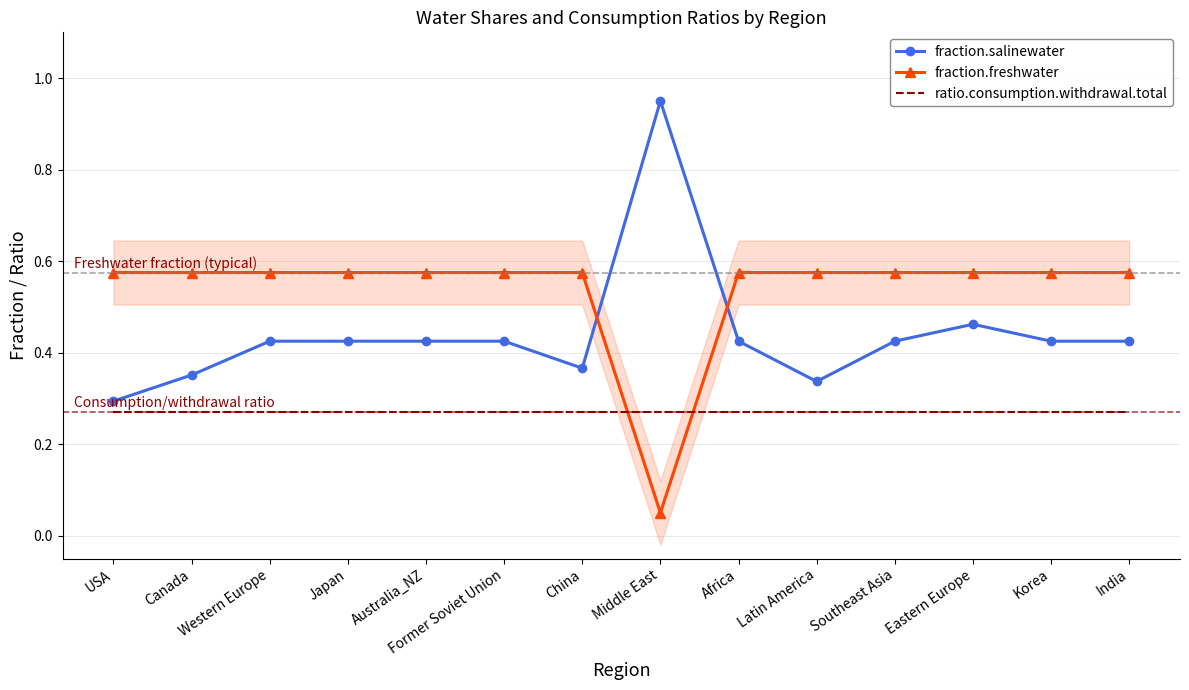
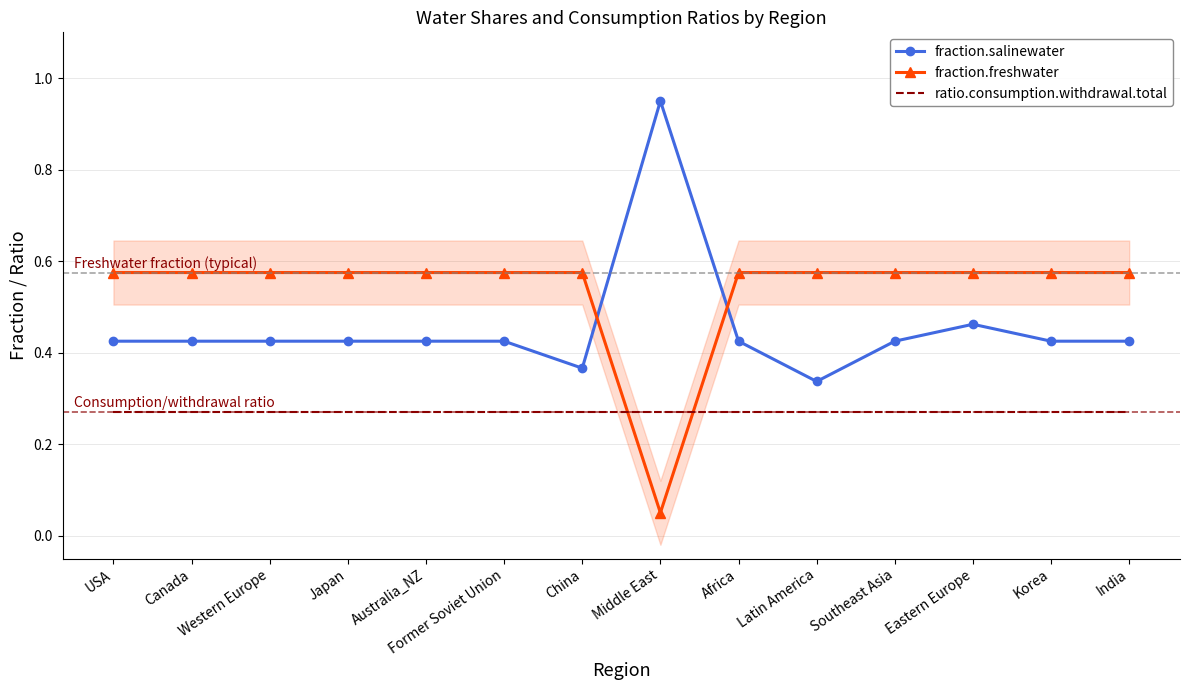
fraction.salinewater, USA: 0.29 -> 0.43
fraction.salinewater, Canada: 0.35 -> 0.43
